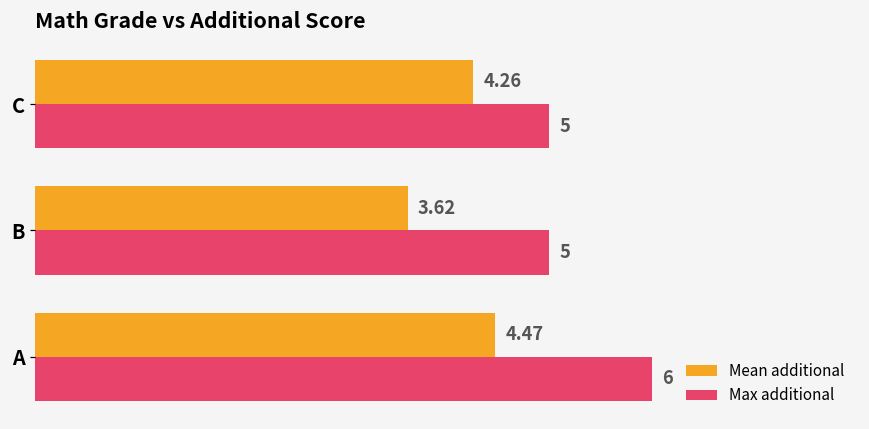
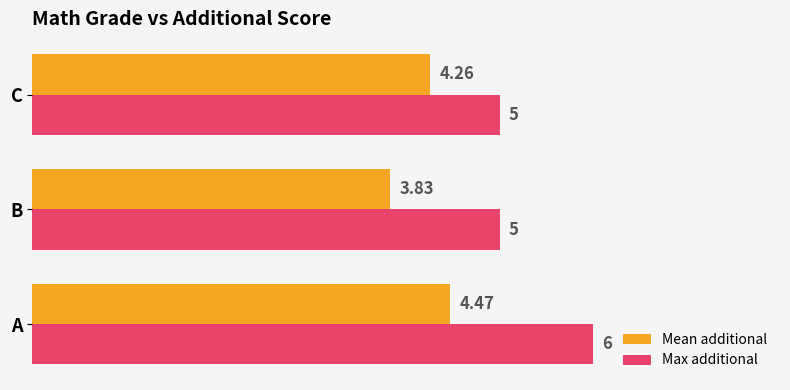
Mean additional, B: 3.62 -> 3.83
